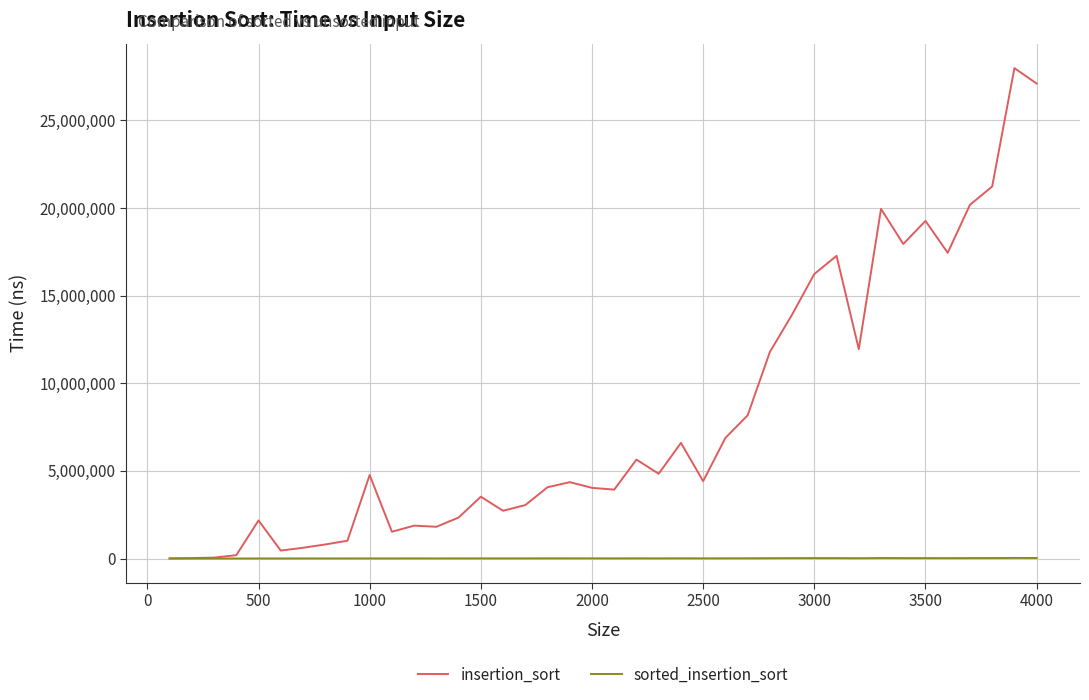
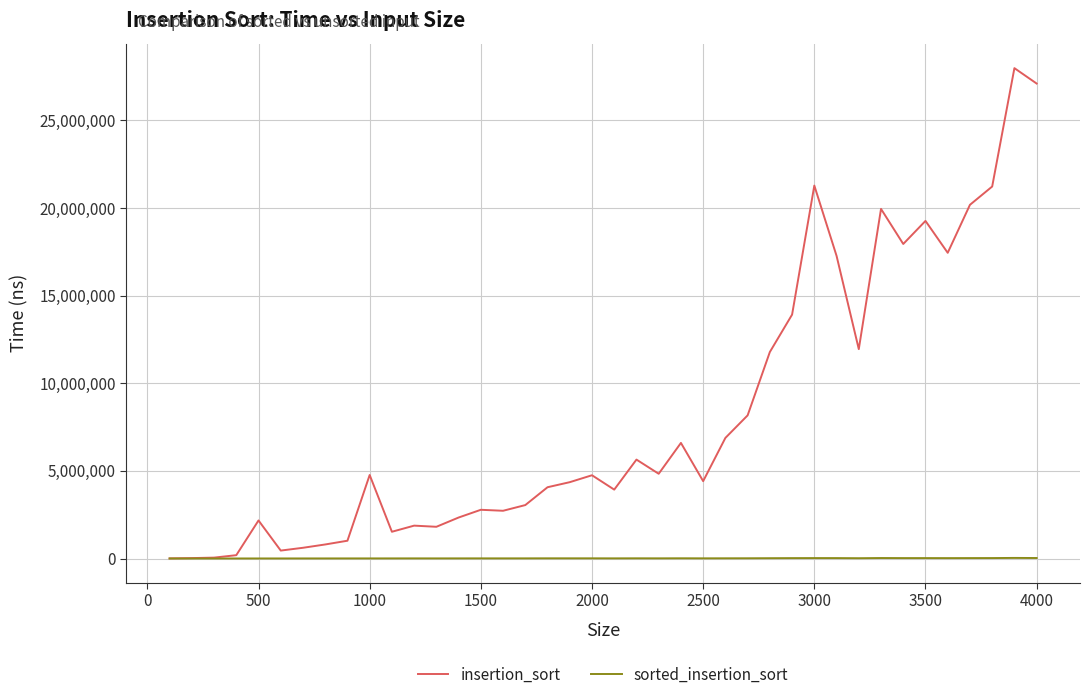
insertion_sort, 1500: 3,500,000 -> 2,800,000
insertion_sort, 2000: 4,000,000 -> 4,800,000
insertion_sort, 3000: 16,200,000 -> 21,300,000
